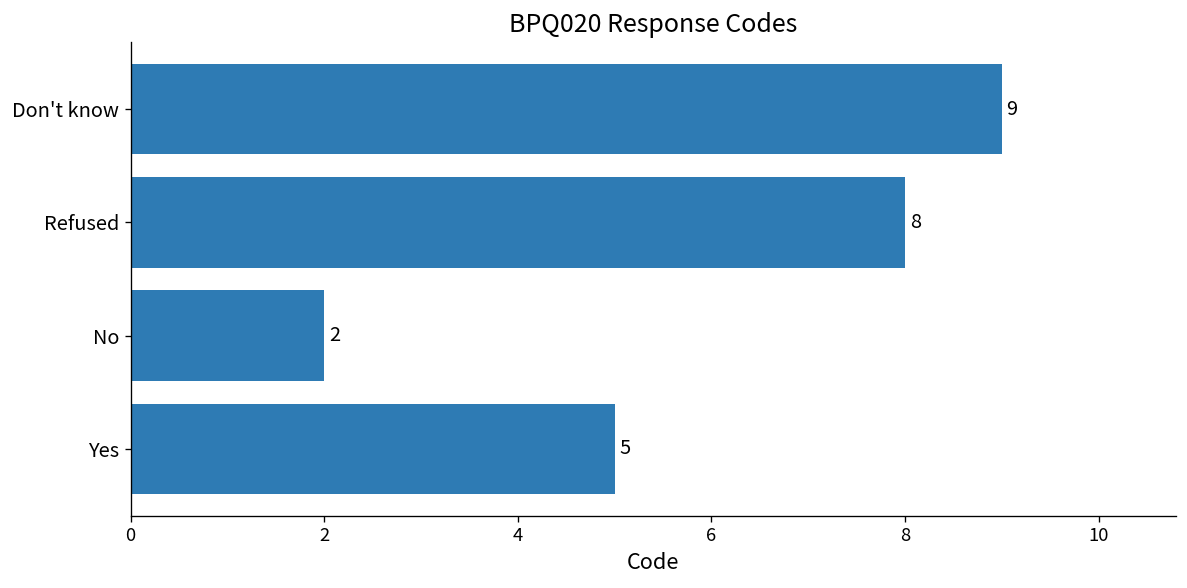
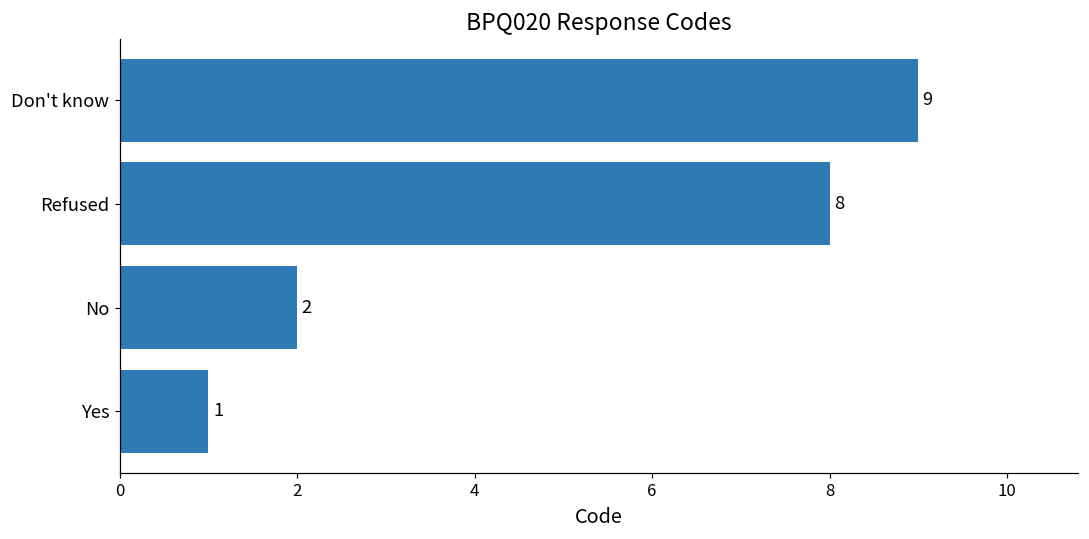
Yes: 5 -> 1
